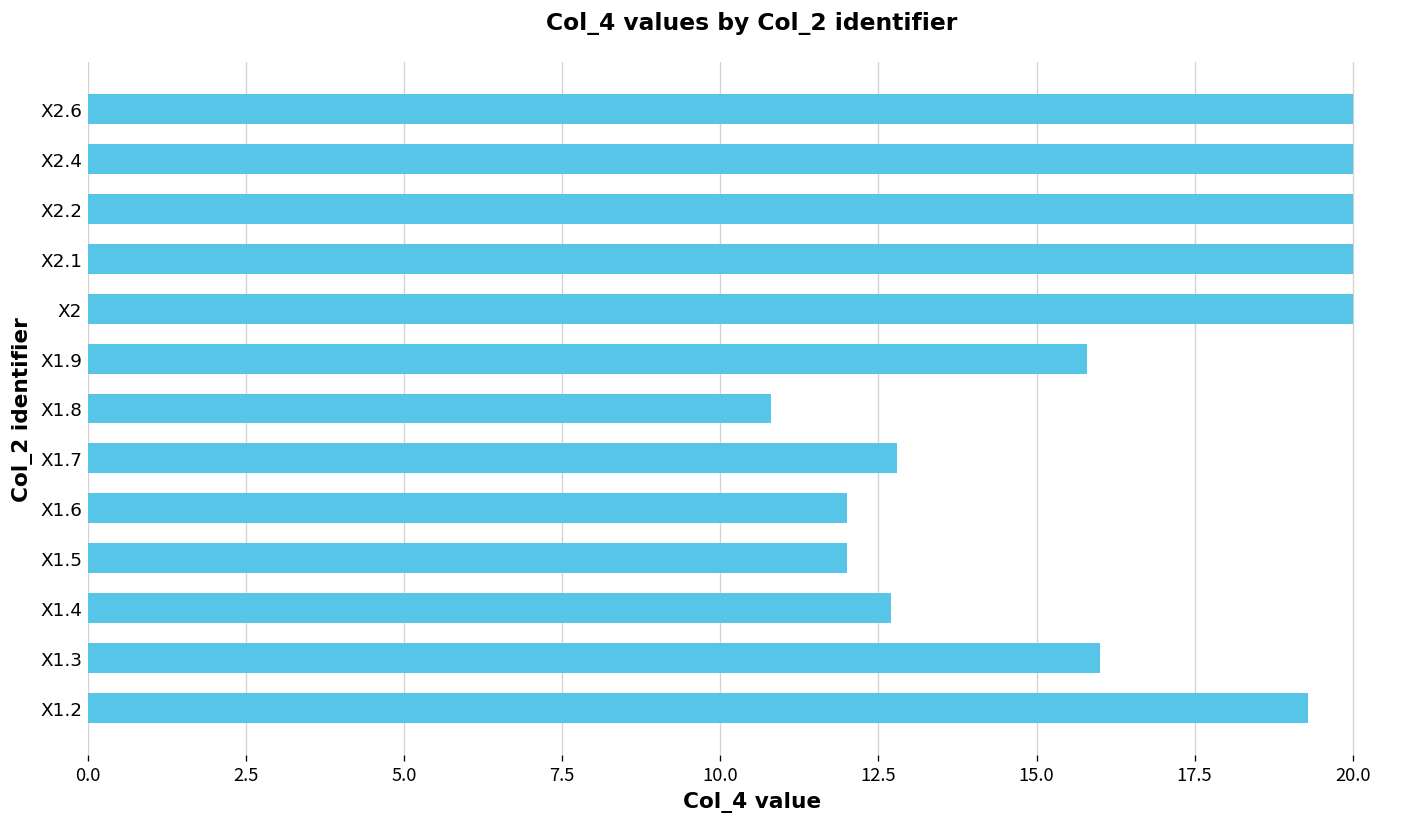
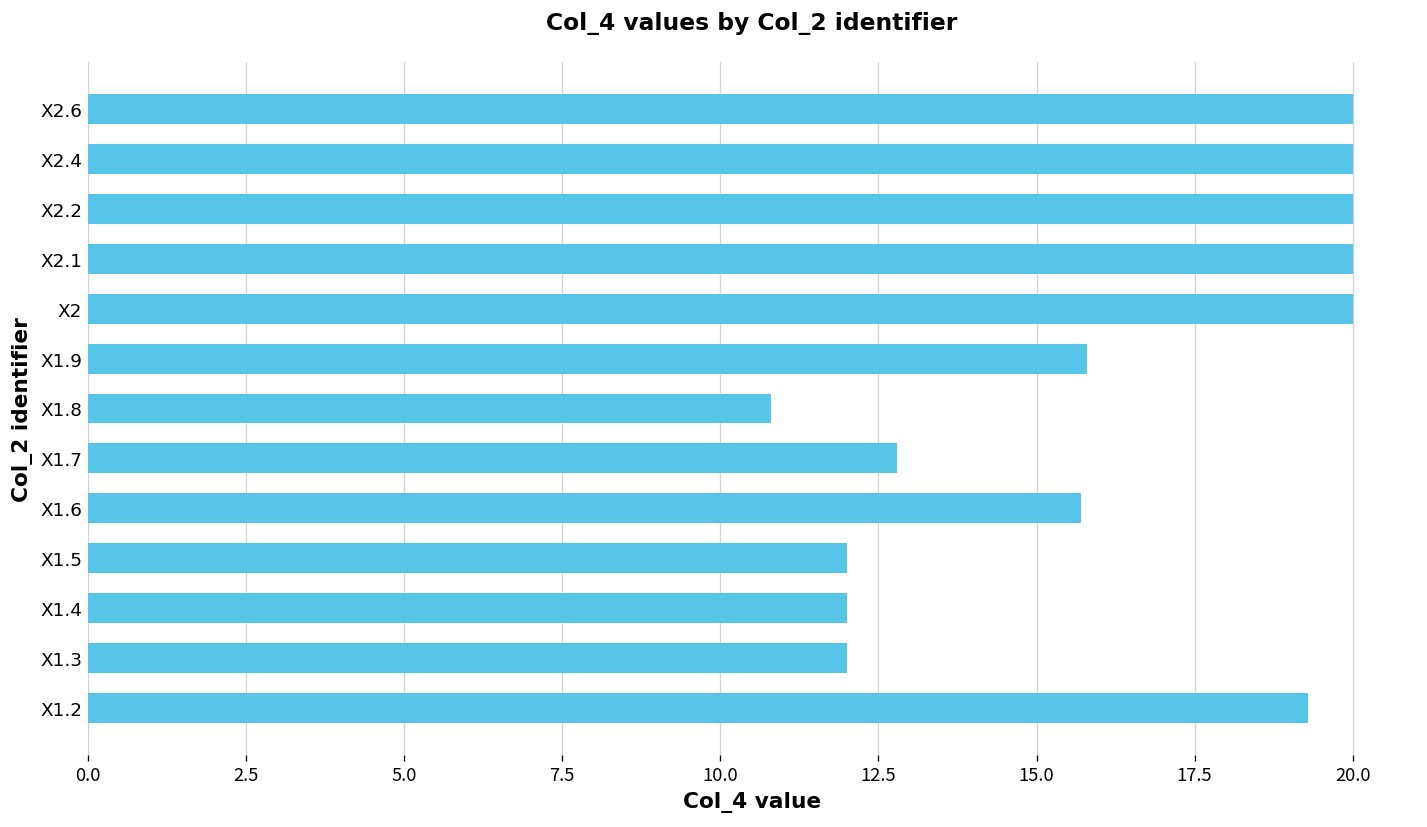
X1.6: 12.0 -> 15.7
X1.4: 12.7 -> 12.0
X1.3: 16 -> 12
